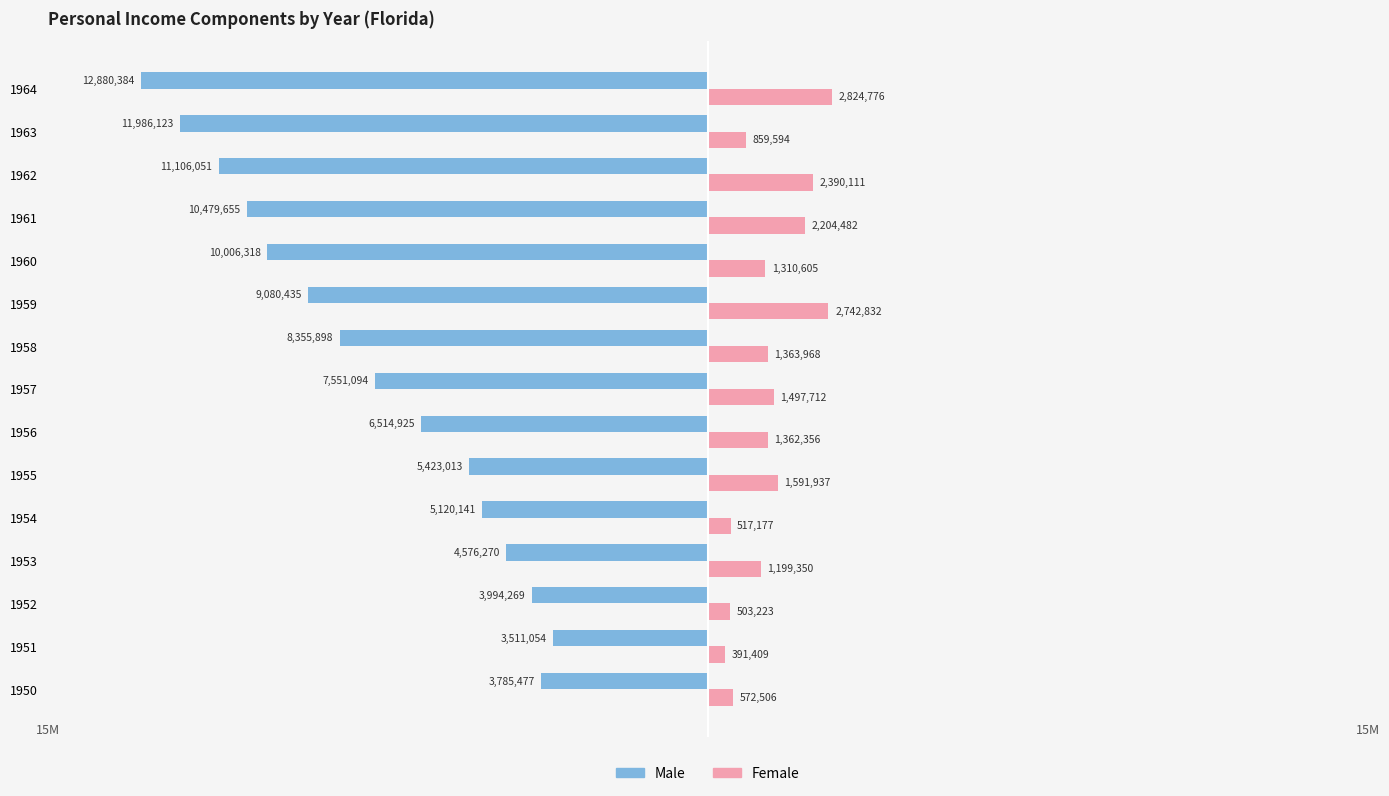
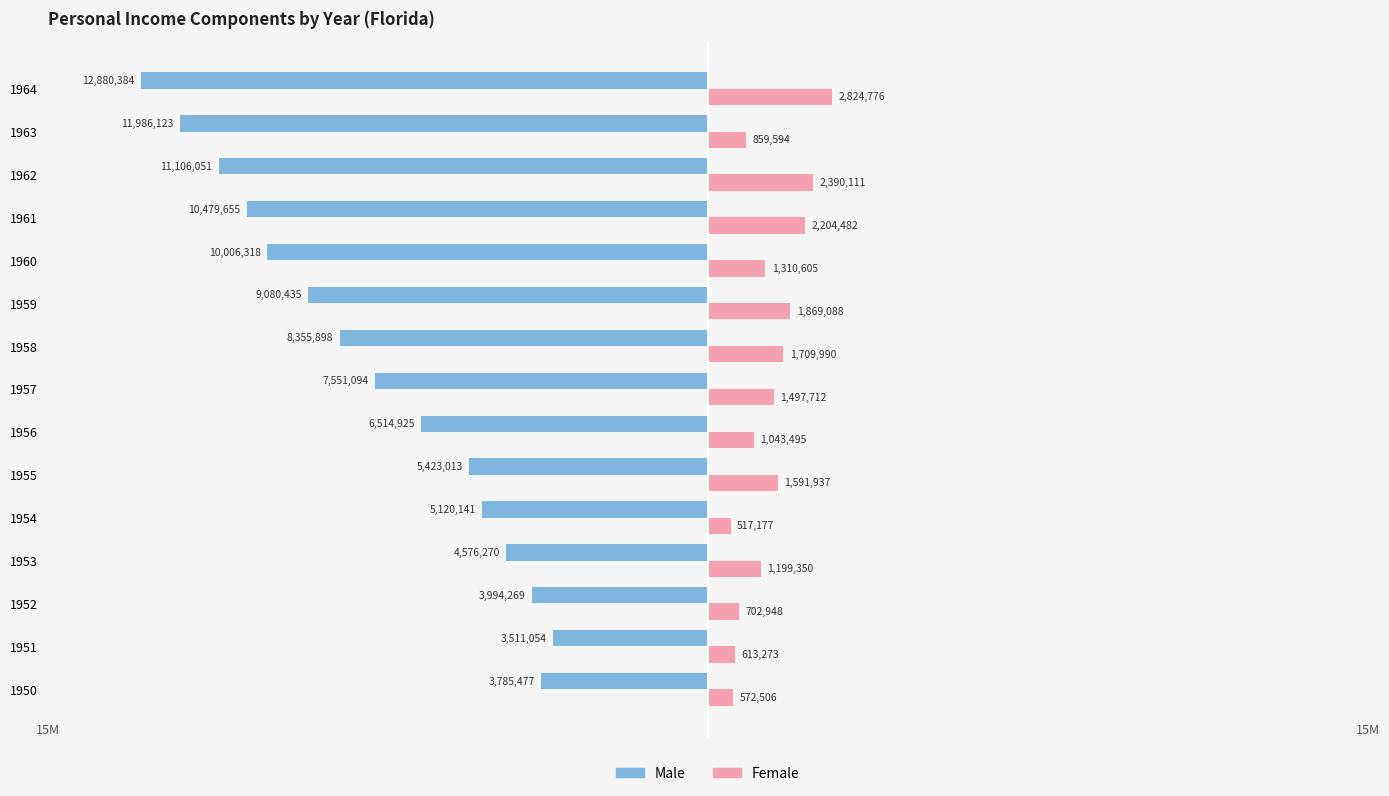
Female, 1959: 2,742,832 -> 1,869,088
Female, 1958: 1,363,968 -> 1,709,990
Female, 1956: 1,362,356 -> 1,043,495
Female, 1952: 503,223 -> 702,948
Female, 1951: 391,409 -> 613,273
